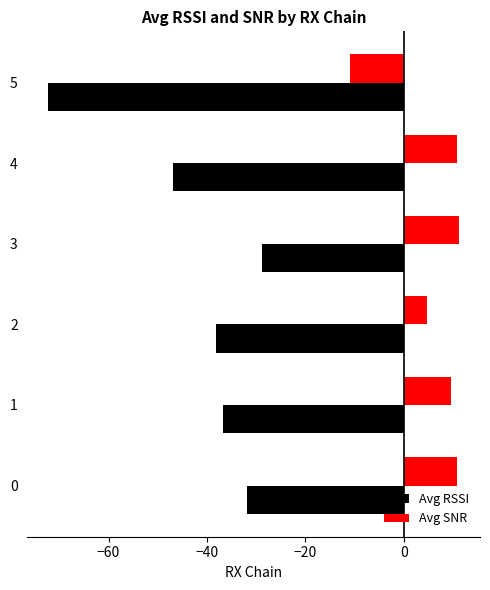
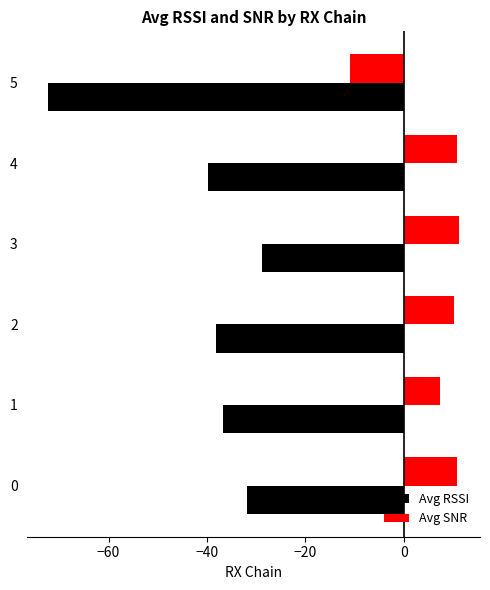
Avg RSSI, 4: -47 -> -40
Avg SNR, 2: 5 -> 10
Avg SNR, 1: 10 -> 7
